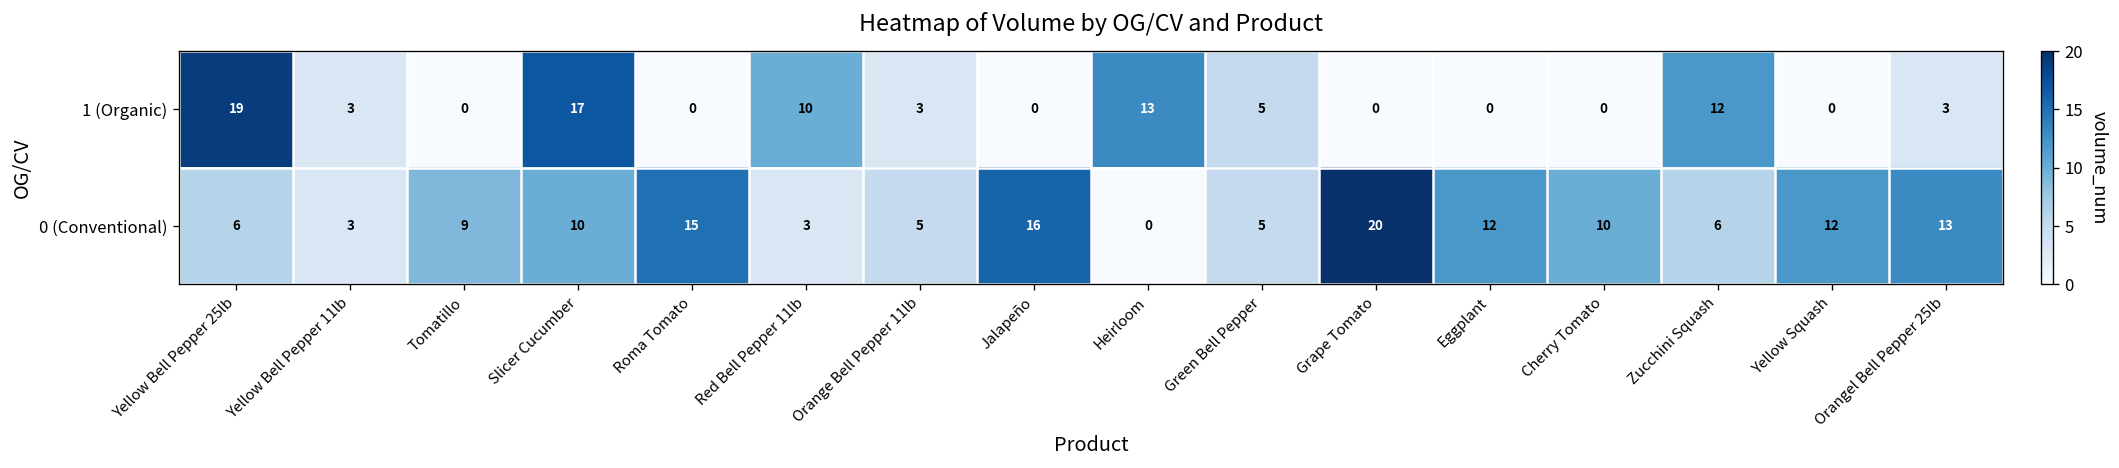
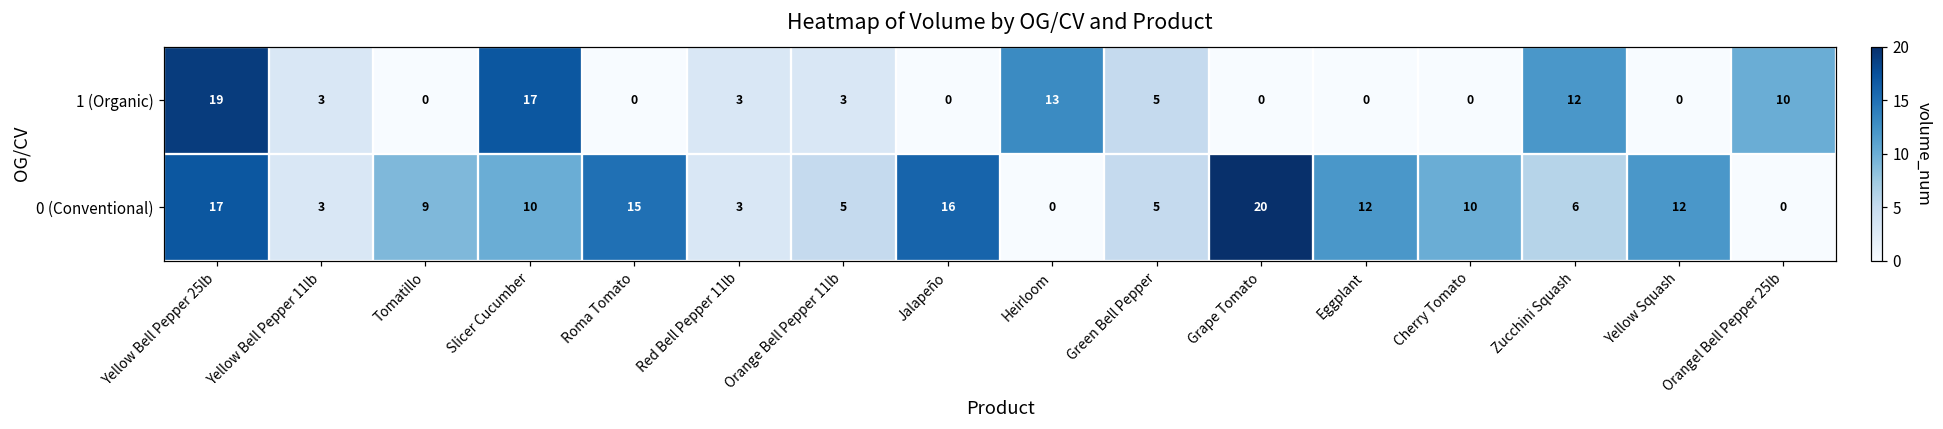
1 (Organic), Red Bell Pepper 11lb: 10 -> 3
1 (Organic), Orangel Bell Pepper 25lb: 3 -> 10
0 (Conventional), Yellow Bell Pepper 25lb: 6 -> 17
0 (Conventional), Orangel Bell Pepper 25lb: 13 -> 0
